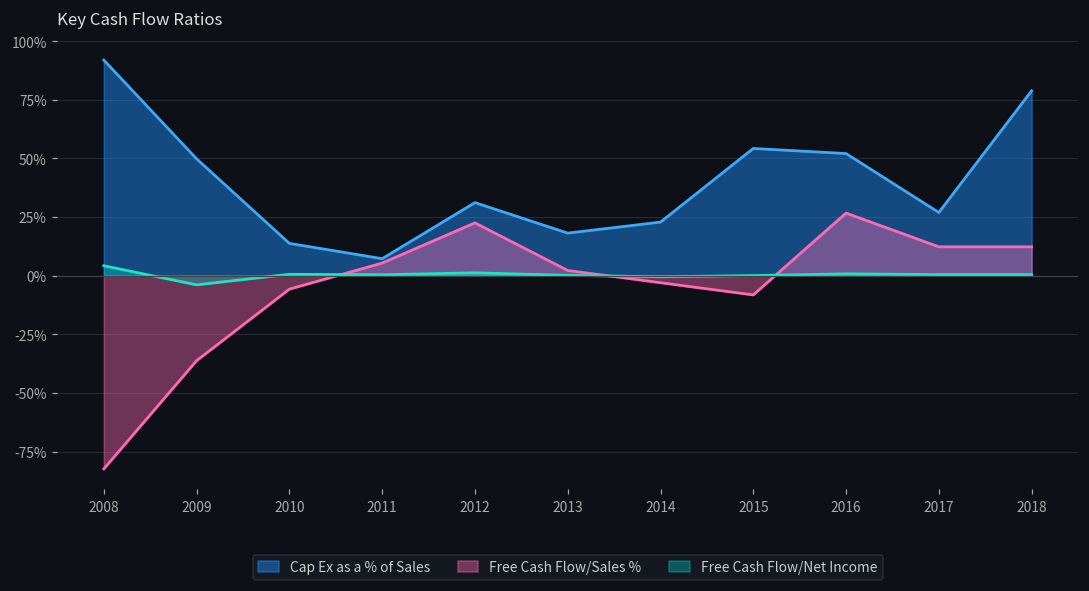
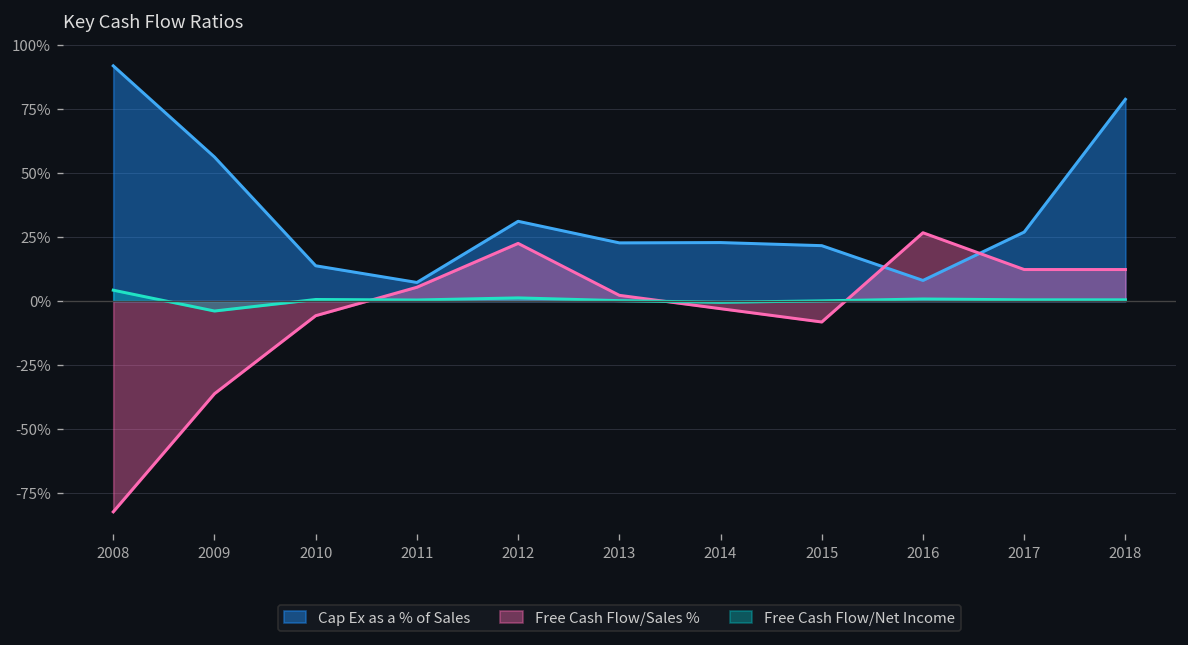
Cap Ex as a % of Sales, 2009: 50% -> 56%
Cap Ex as a % of Sales, 2013: 18% -> 23%
Cap Ex as a % of Sales, 2015: 54% -> 22%
Cap Ex as a % of Sales, 2016: 52% -> 8%
